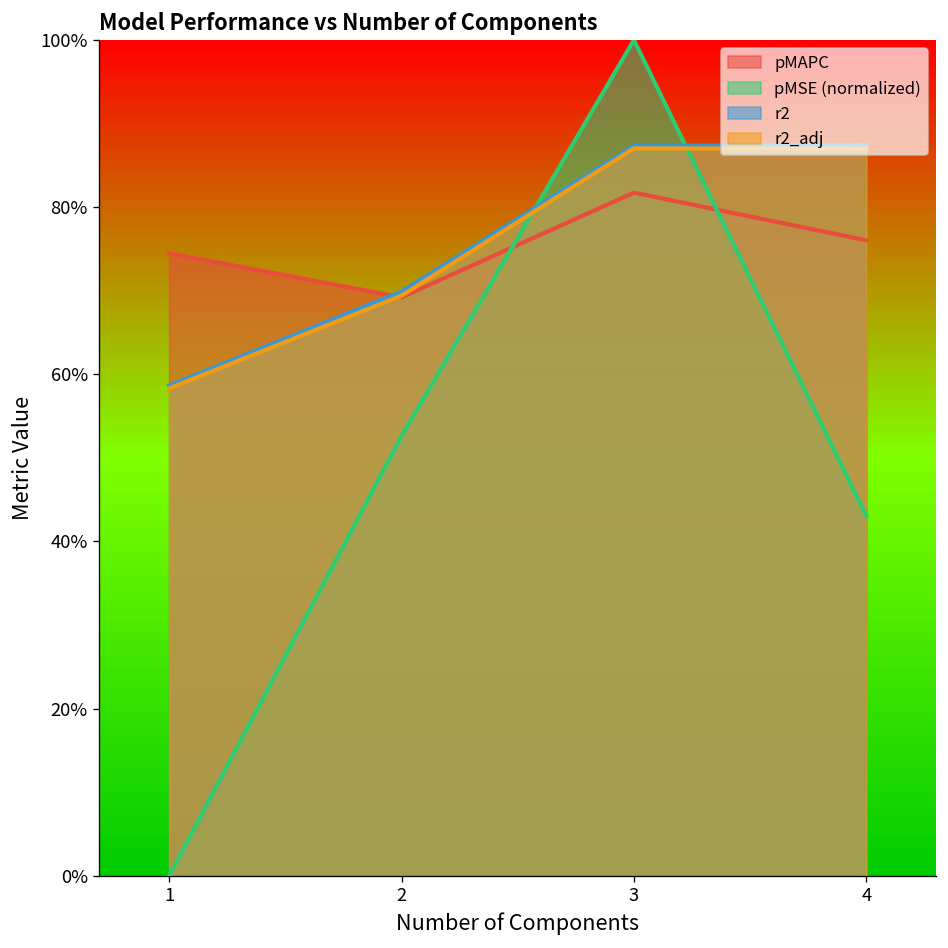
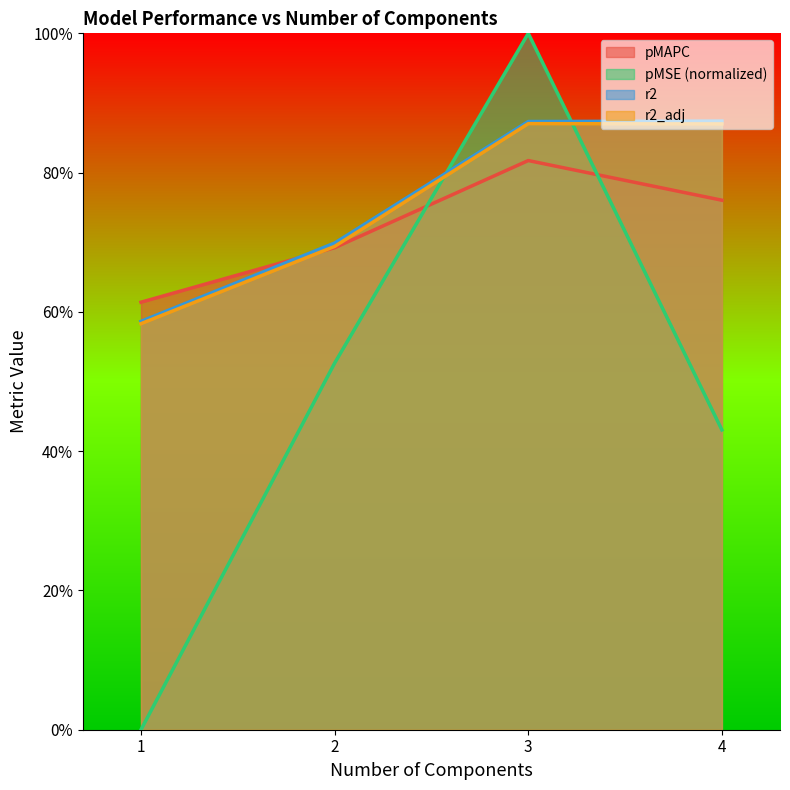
pMAPC, 1: 74% -> 61%
